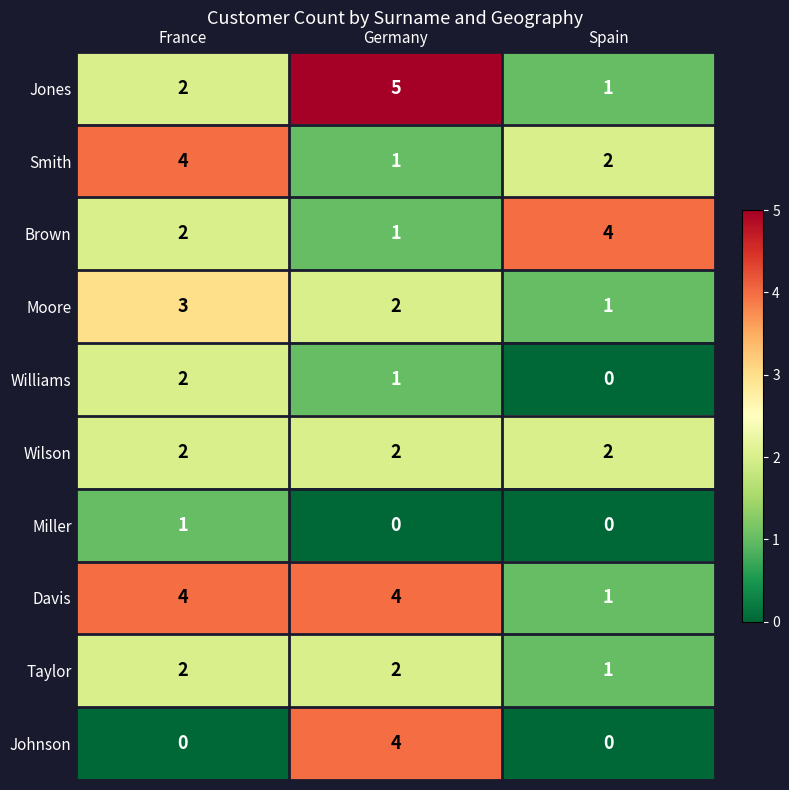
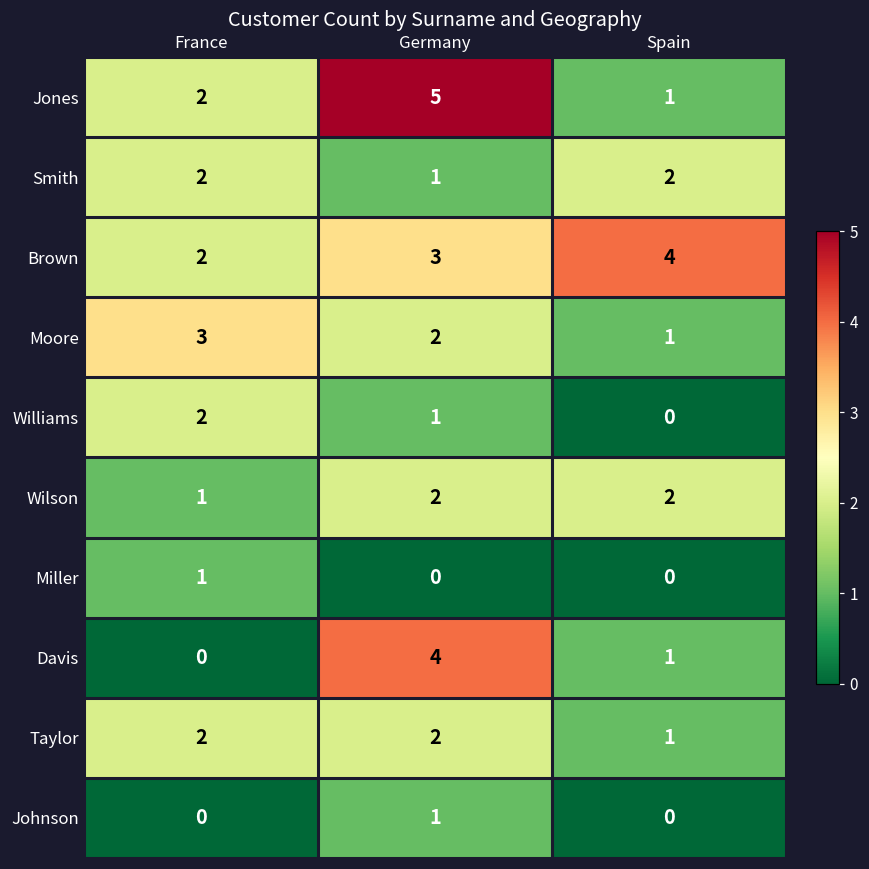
Smith, France: 4 -> 2
Brown, Germany: 1 -> 3
Wilson, France: 2 -> 1
Davis, France: 4 -> 0
Johnson, Germany: 4 -> 1
